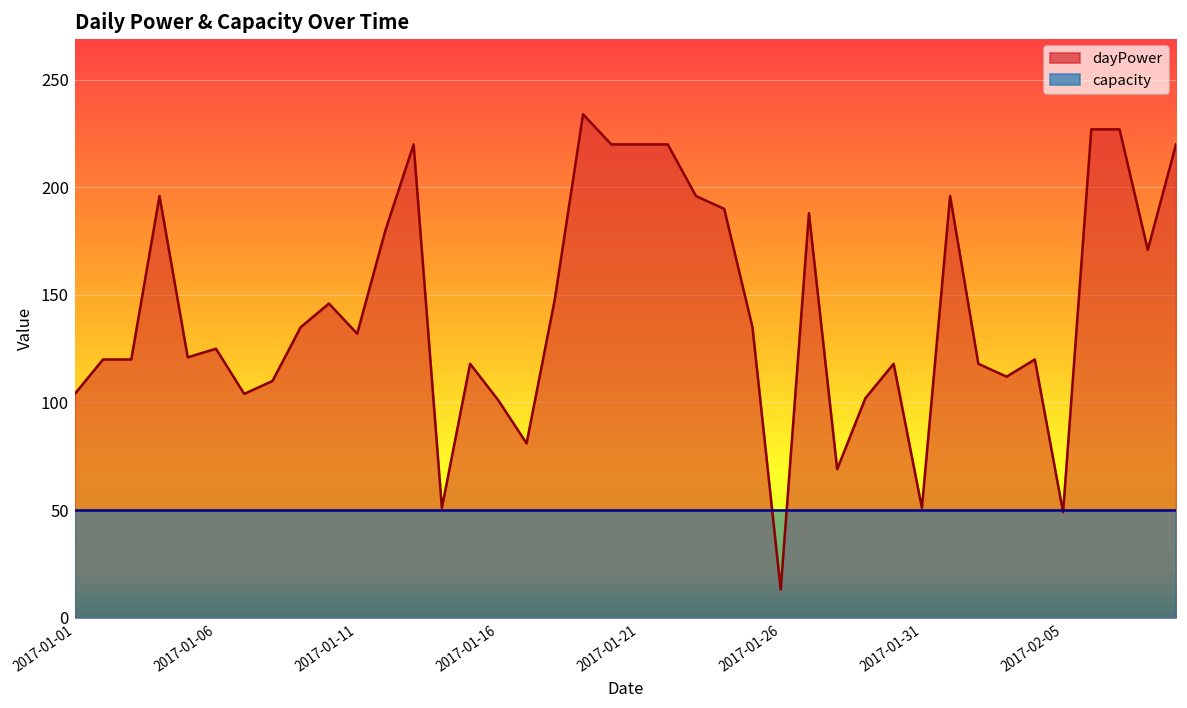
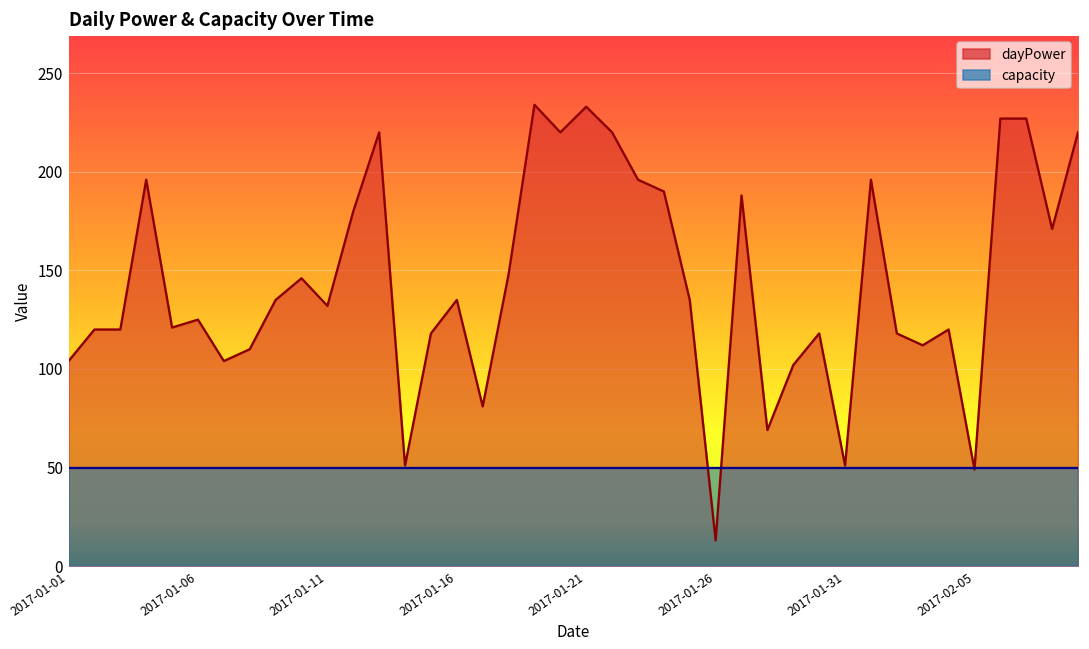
dayPower, 2017-01-16: 101 -> 135
dayPower, 2017-01-21: 220 -> 233
